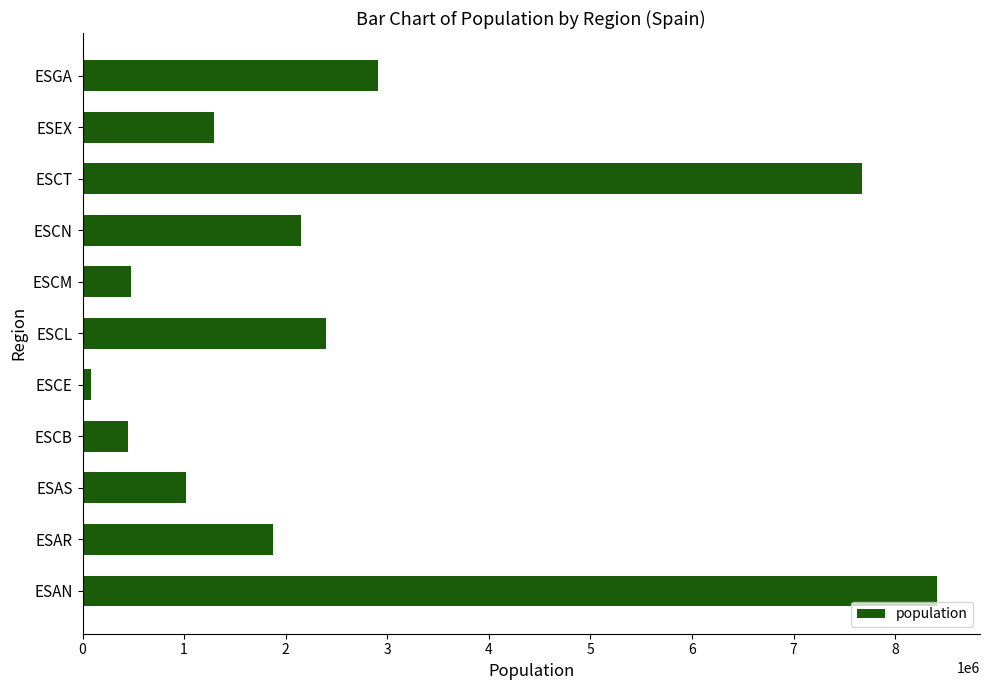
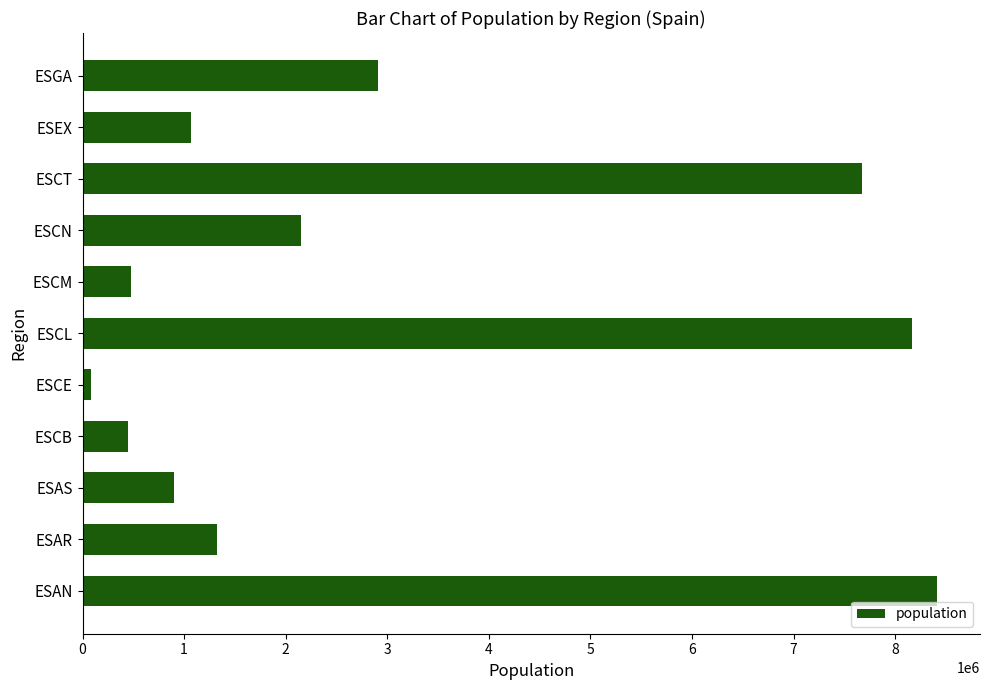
ESEX: 1300000 -> 1070000
ESCL: 2400000 -> 8160000
ESAS: 1020000 -> 900000
ESAR: 1880000 -> 1320000
